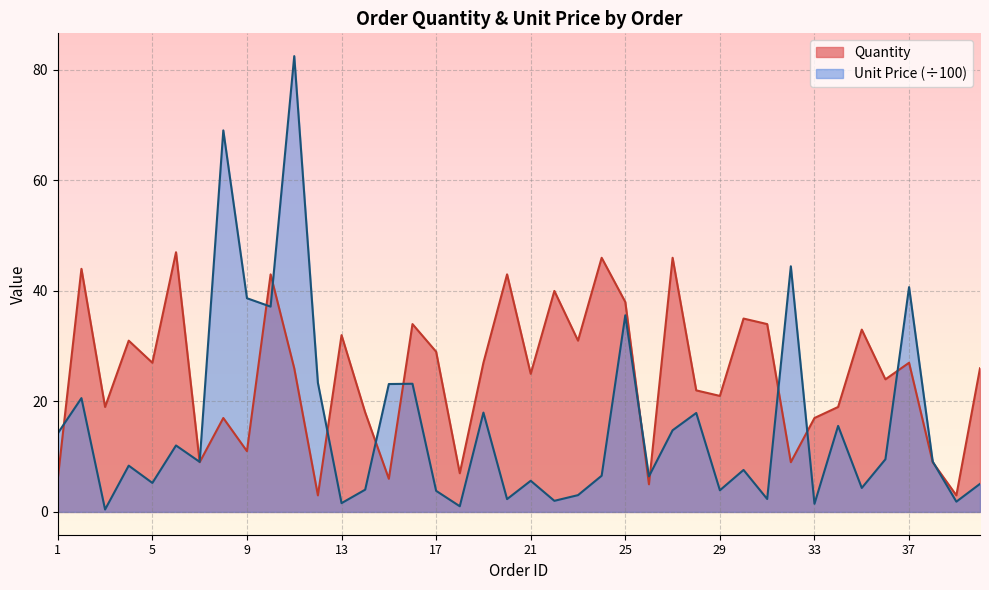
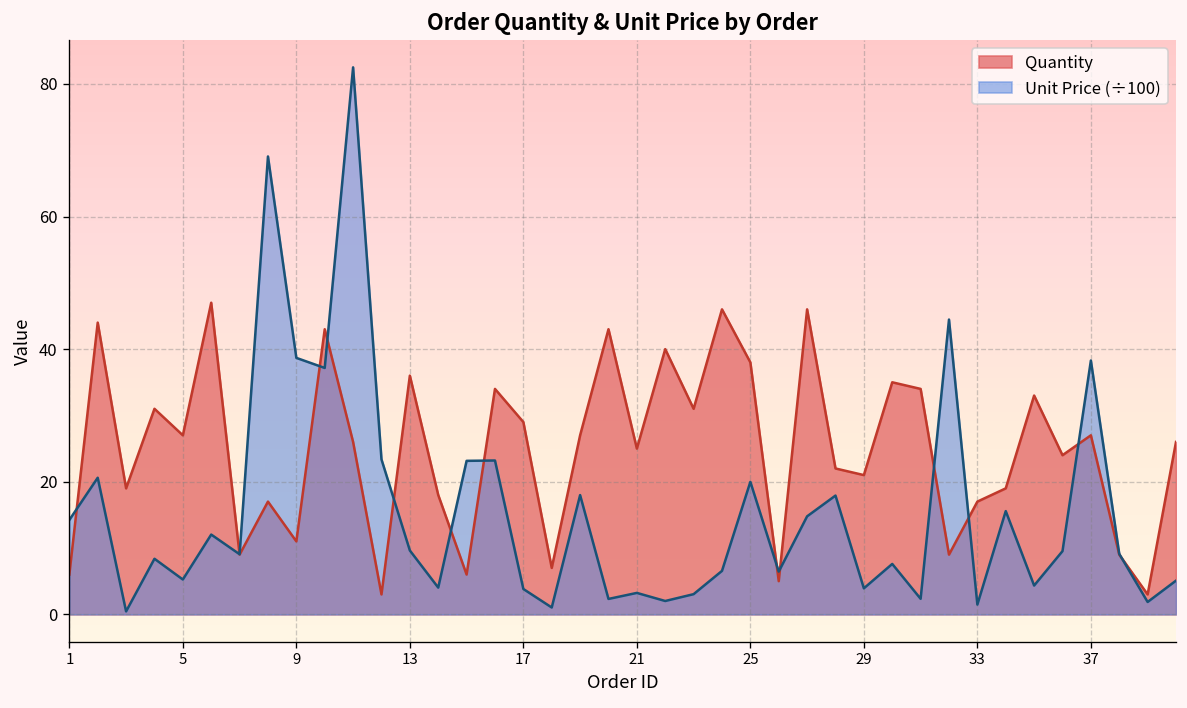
Quantity, 13: 32 -> 36
Unit Price (÷100), 13: 2 -> 10
Unit Price (÷100), 21: 6 -> 3
Unit Price (÷100), 25: 36 -> 20
Unit Price (÷100), 37: 41 -> 38
